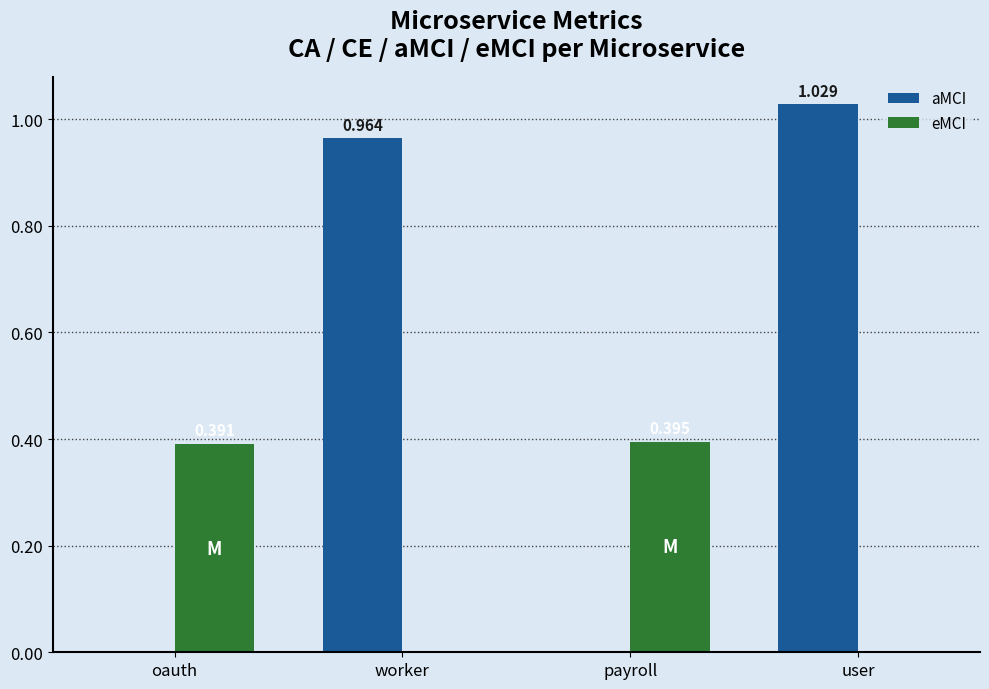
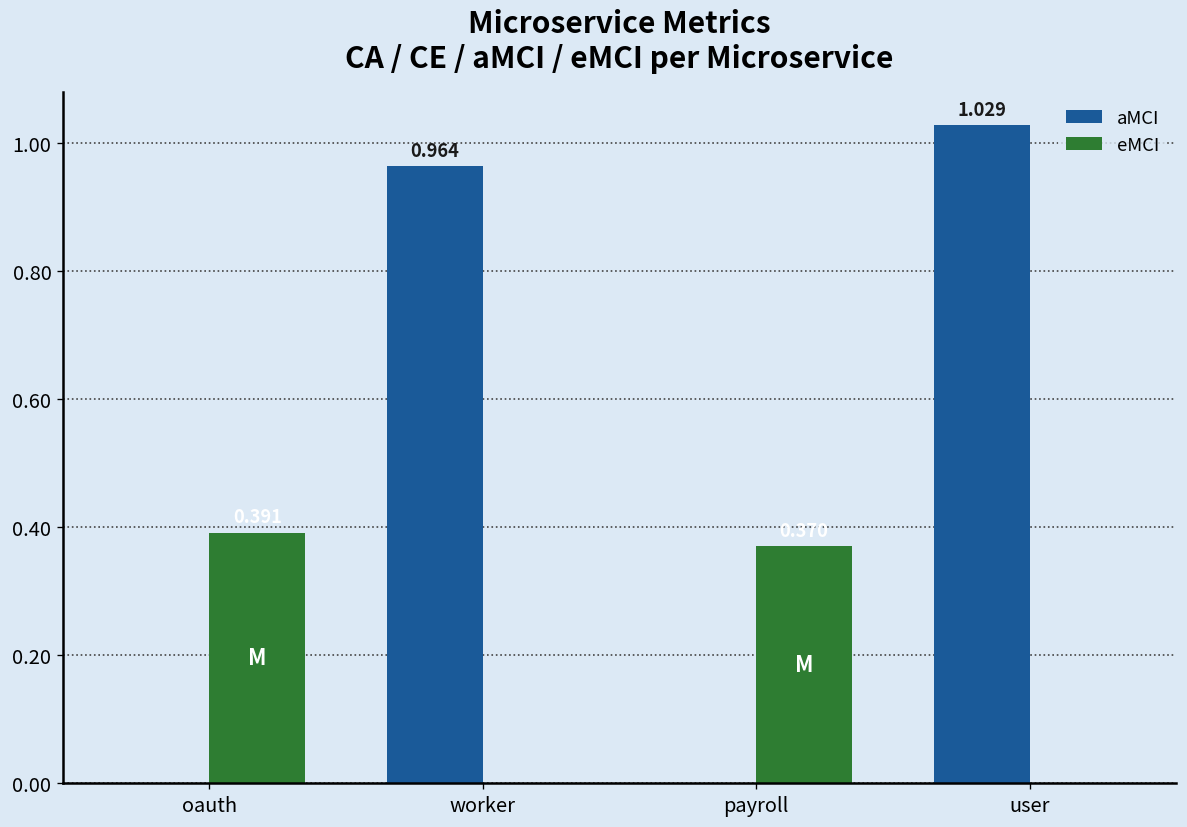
eMCI, payroll: 0.40 -> 0.37
